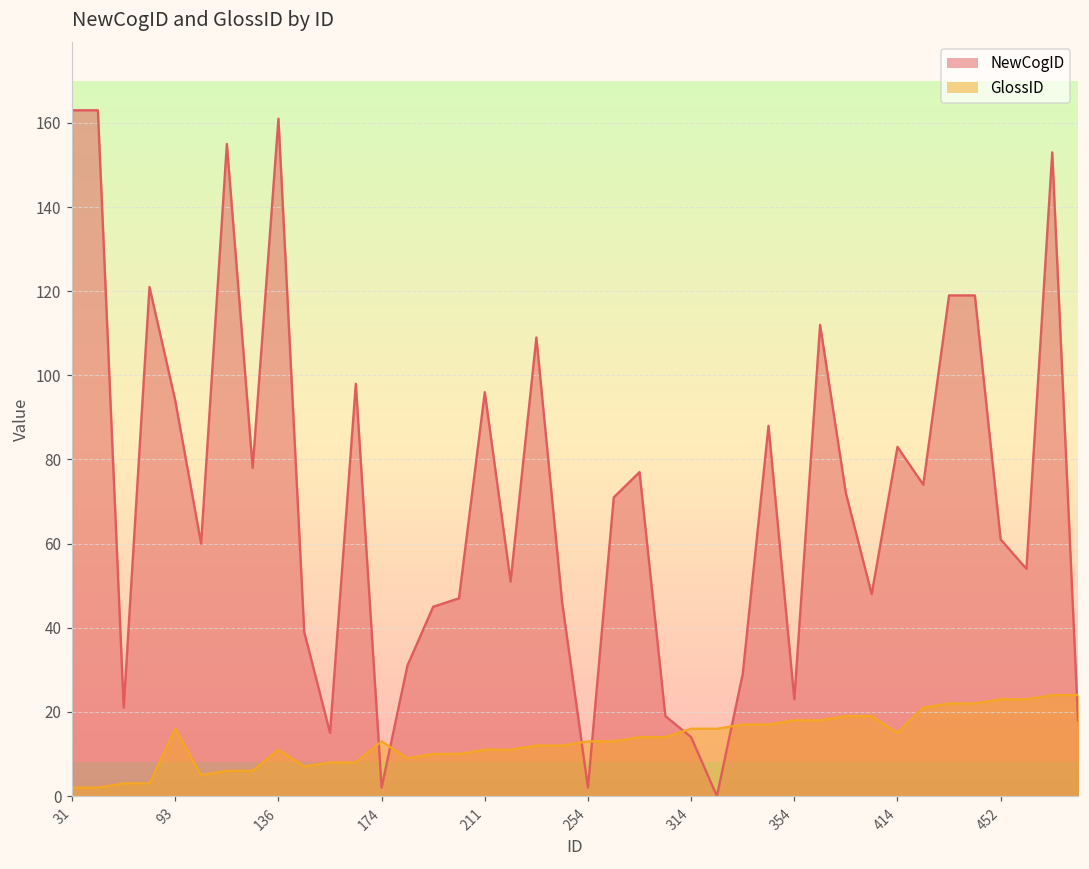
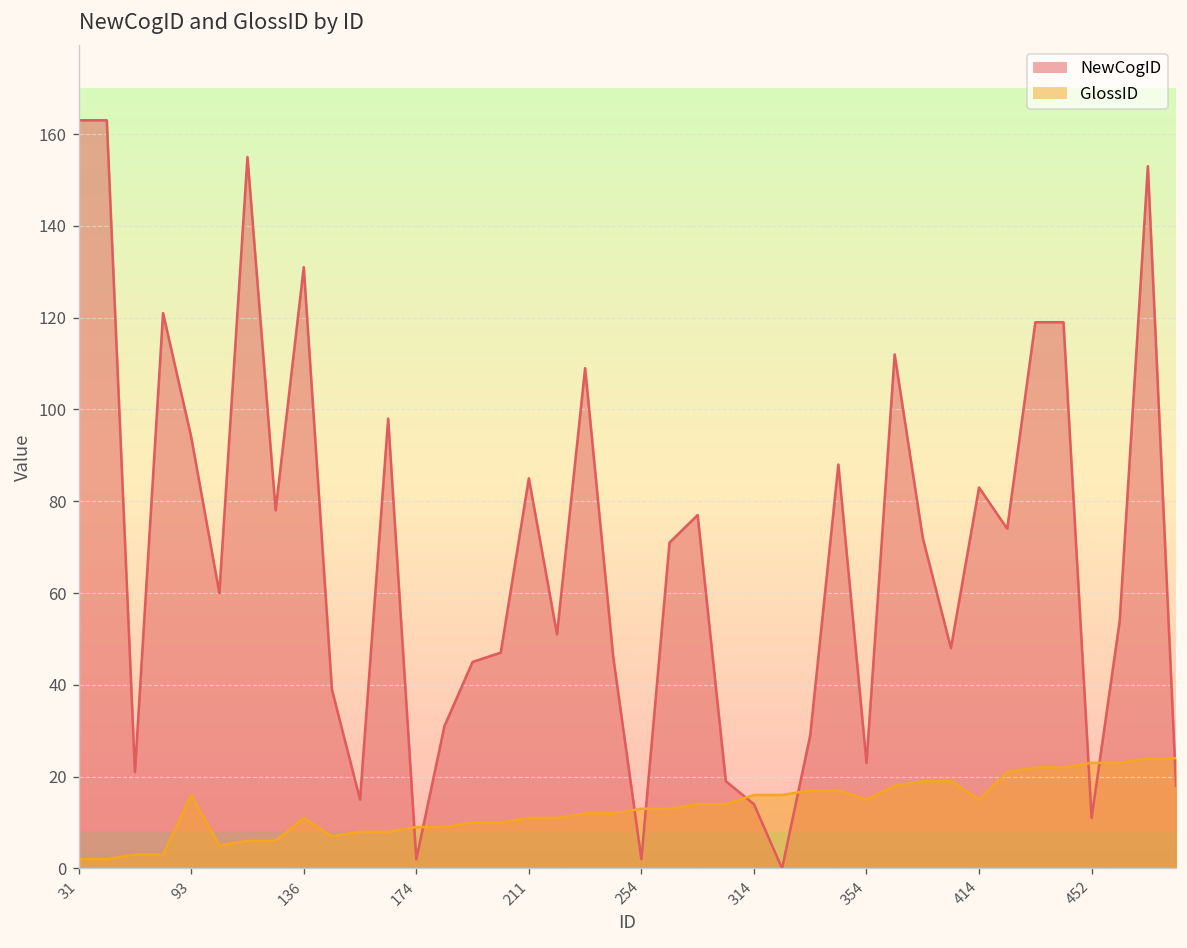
NewCogID, 136: 161 -> 131
GlossID, 174: 13 -> 9
NewCogID, 211: 96 -> 85
GlossID, 354: 18 -> 15
NewCogID, 452: 61 -> 11
